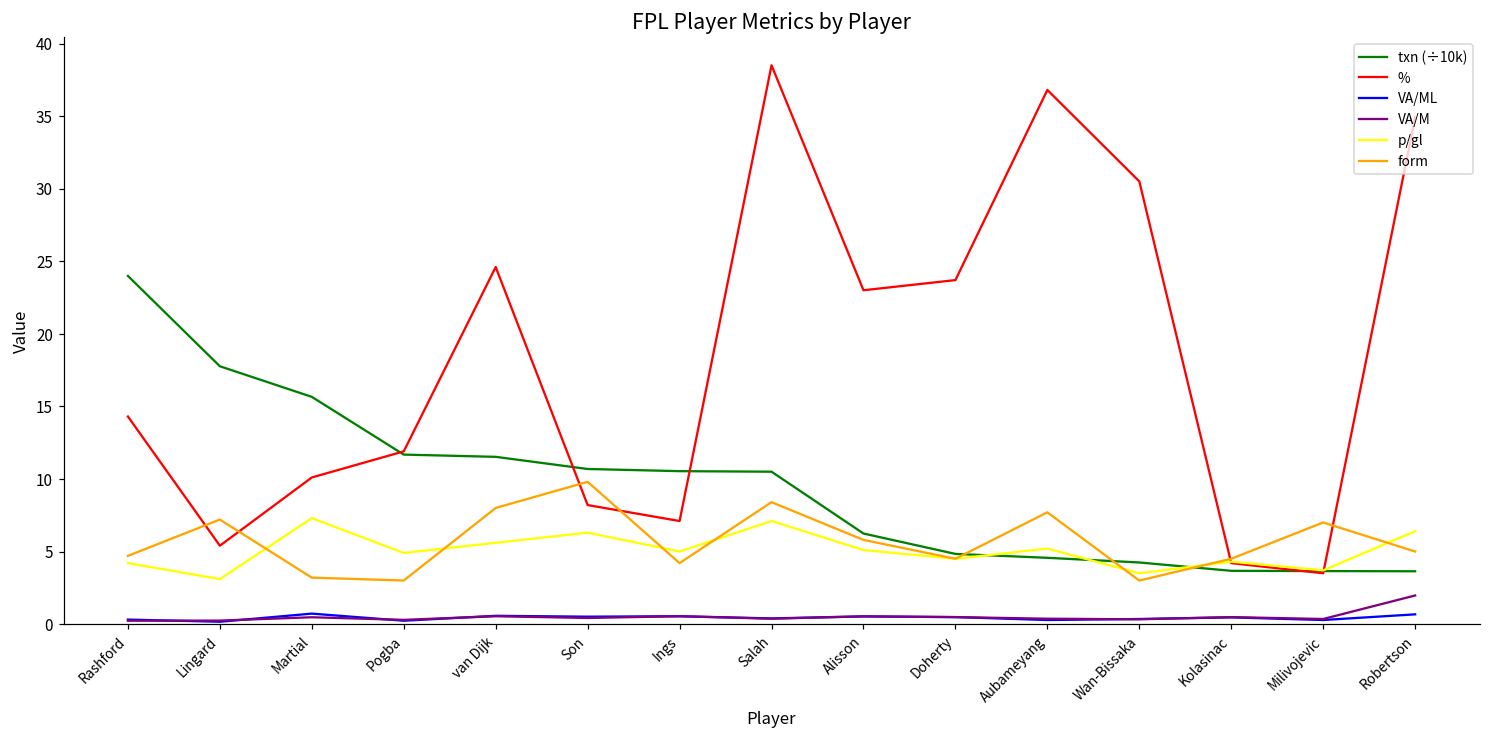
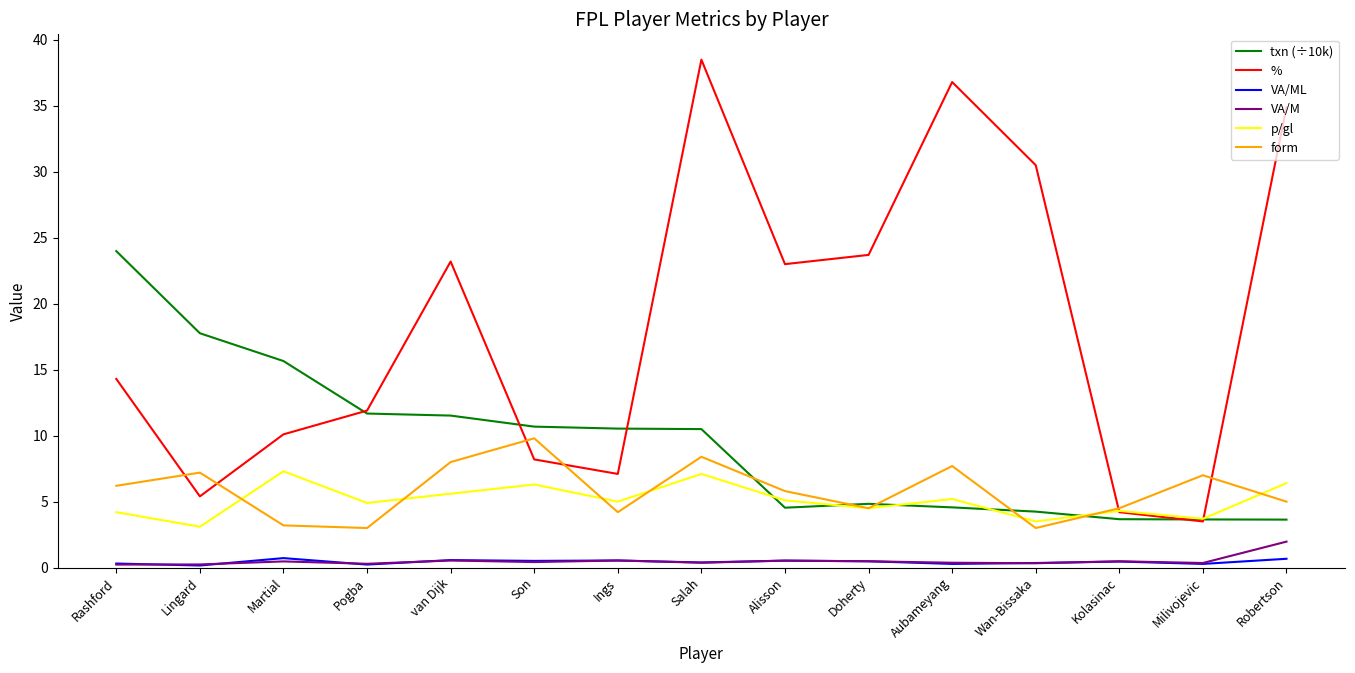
form, Rashford: 4.7 -> 6.2
%, van Dijk: 24.6 -> 23.2
txn (÷10k), Alisson: 6.2 -> 4.5
